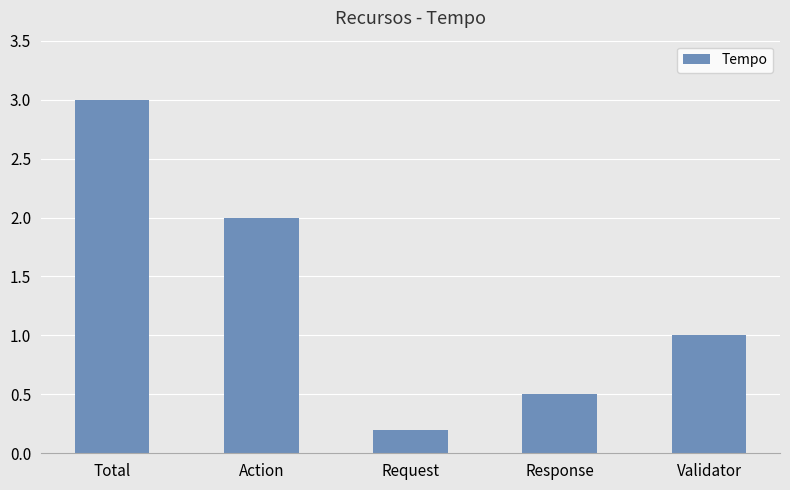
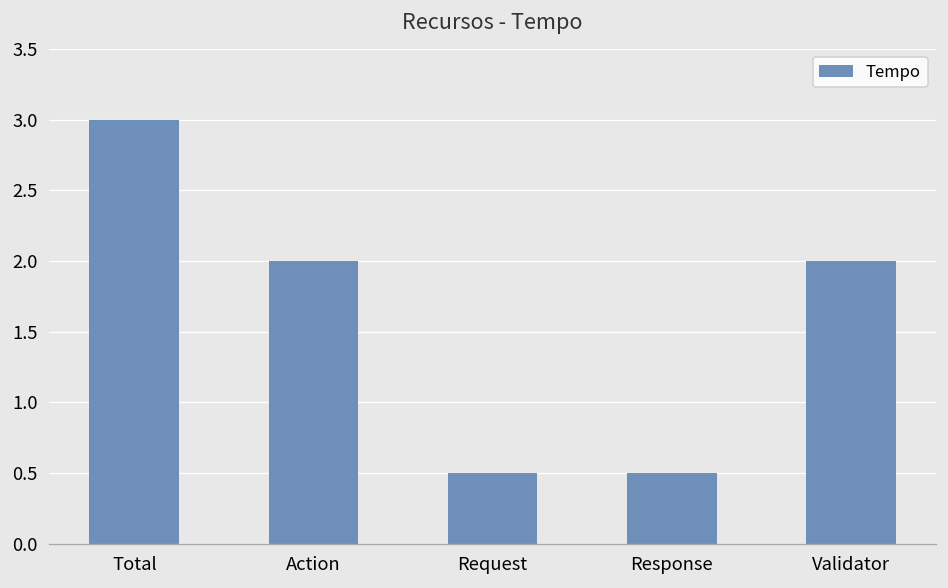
Request: 0.2 -> 0.5
Validator: 1 -> 2
